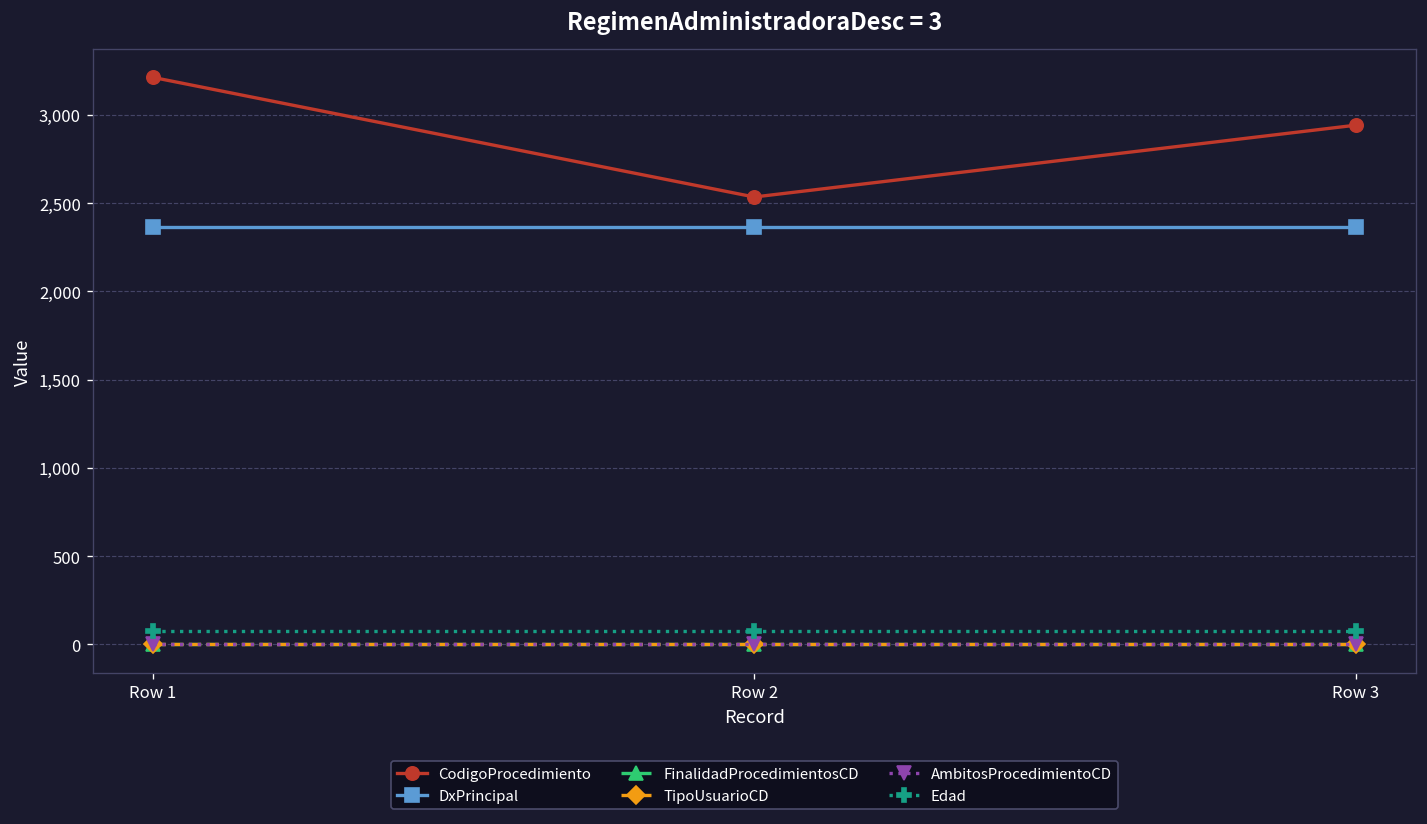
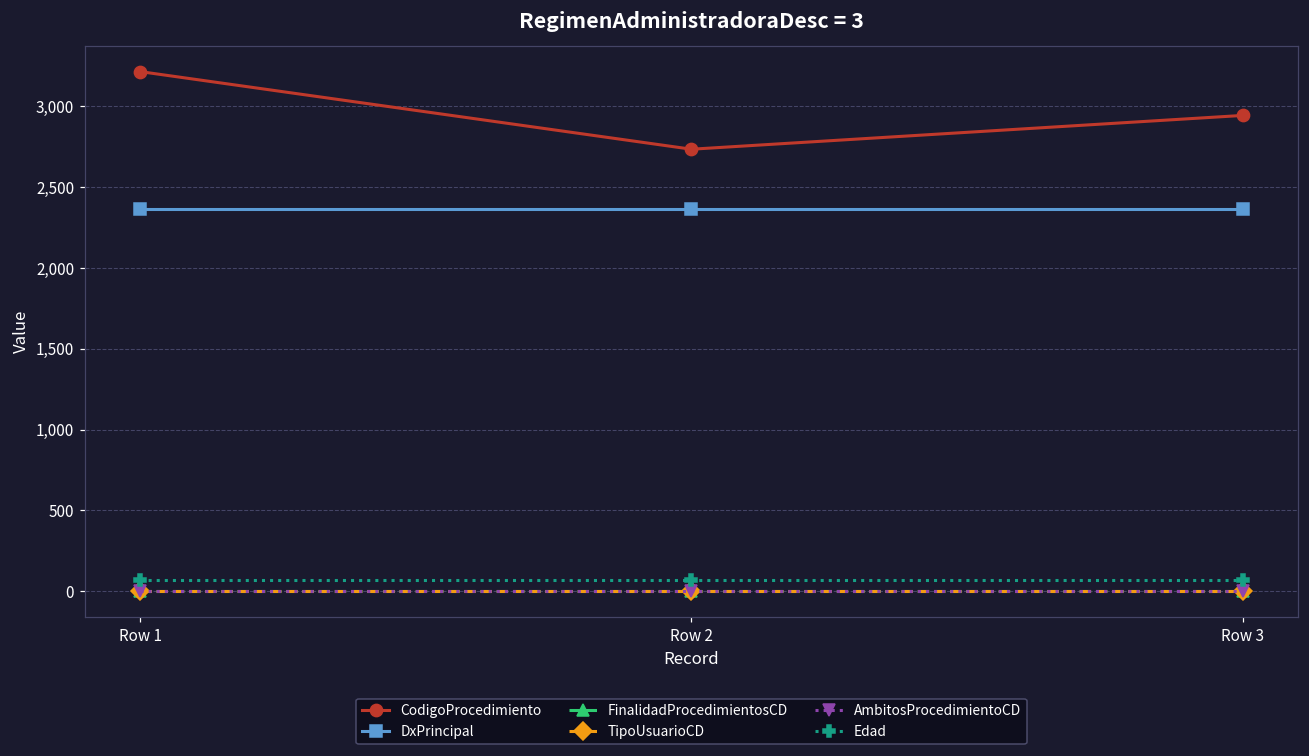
CodigoProcedimiento, Row 2: 2,540 -> 2,730
